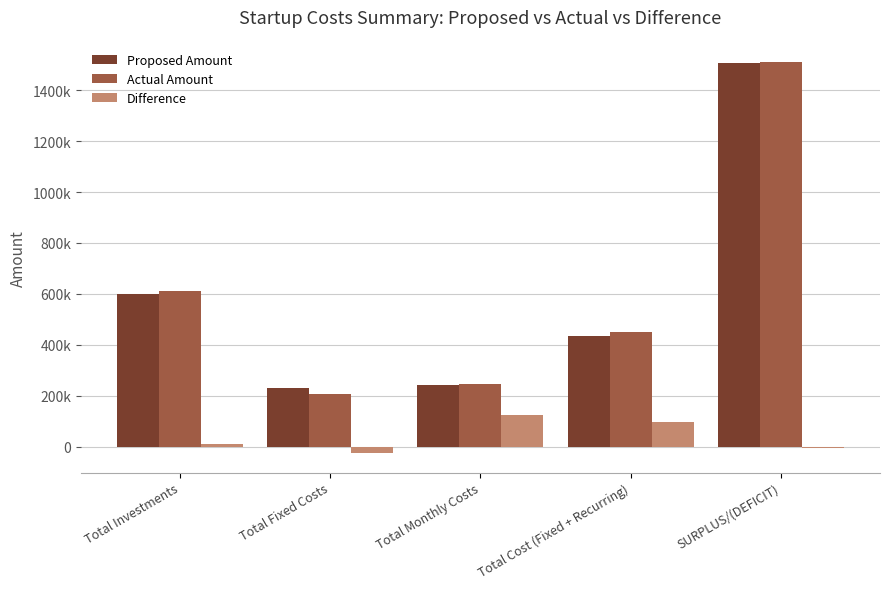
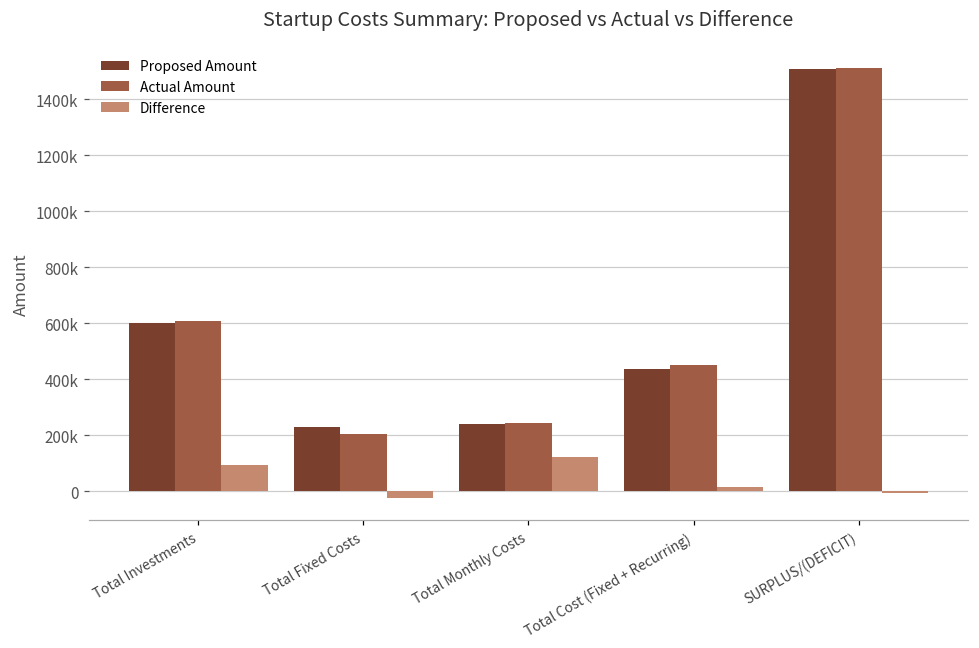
Difference, Total Investments: 10000 -> 100000
Difference, Total Cost (Fixed + Recurring): 100000 -> 10000
